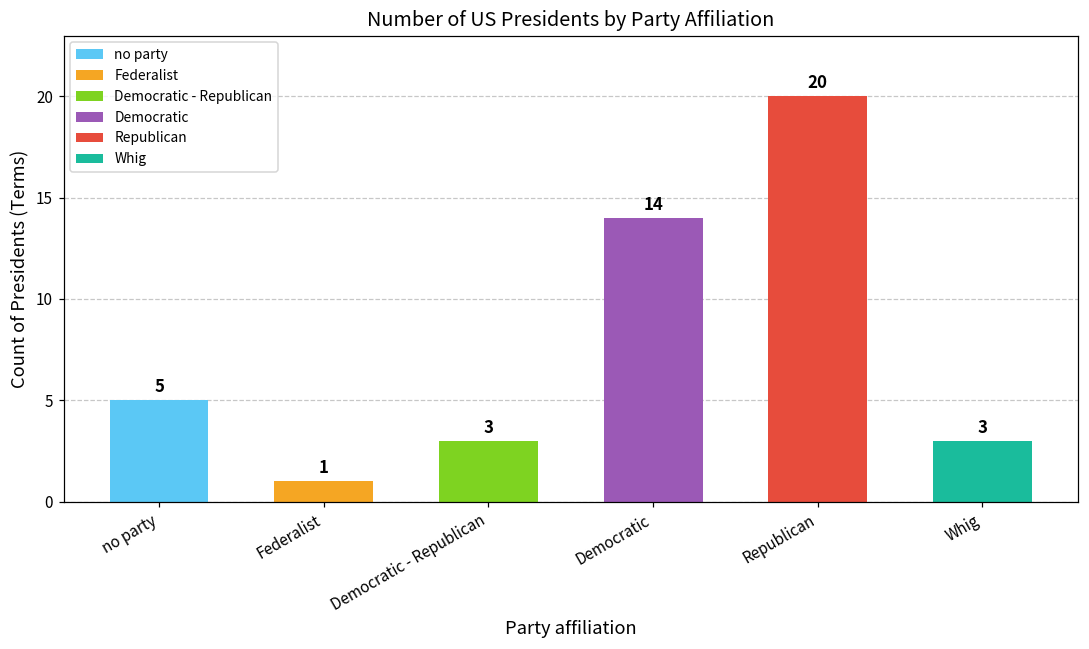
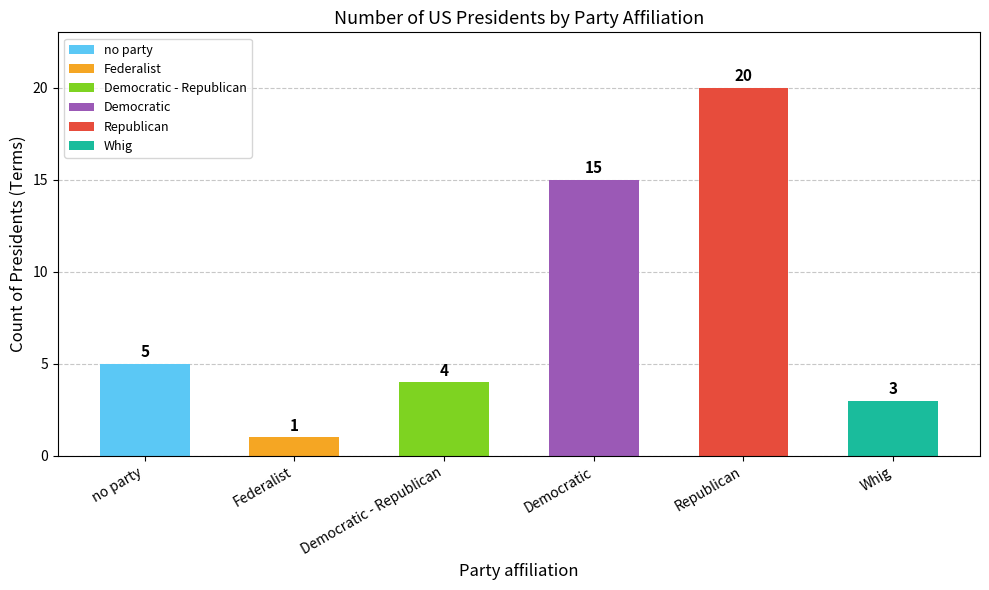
Democratic - Republican: 3 -> 4
Democratic: 14 -> 15
